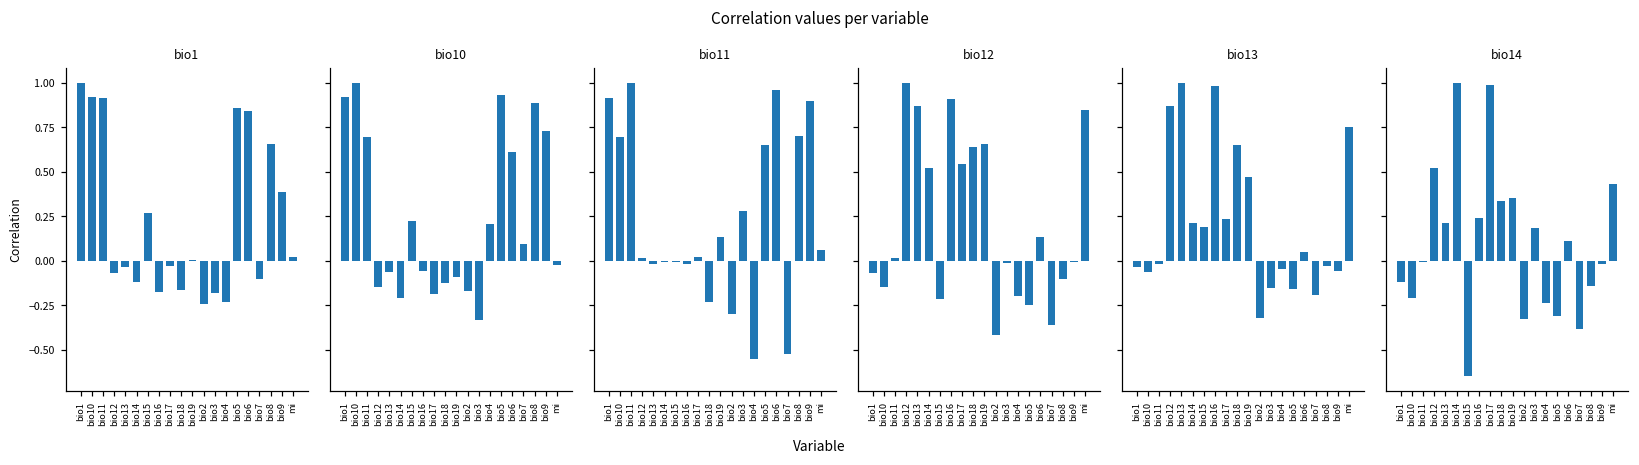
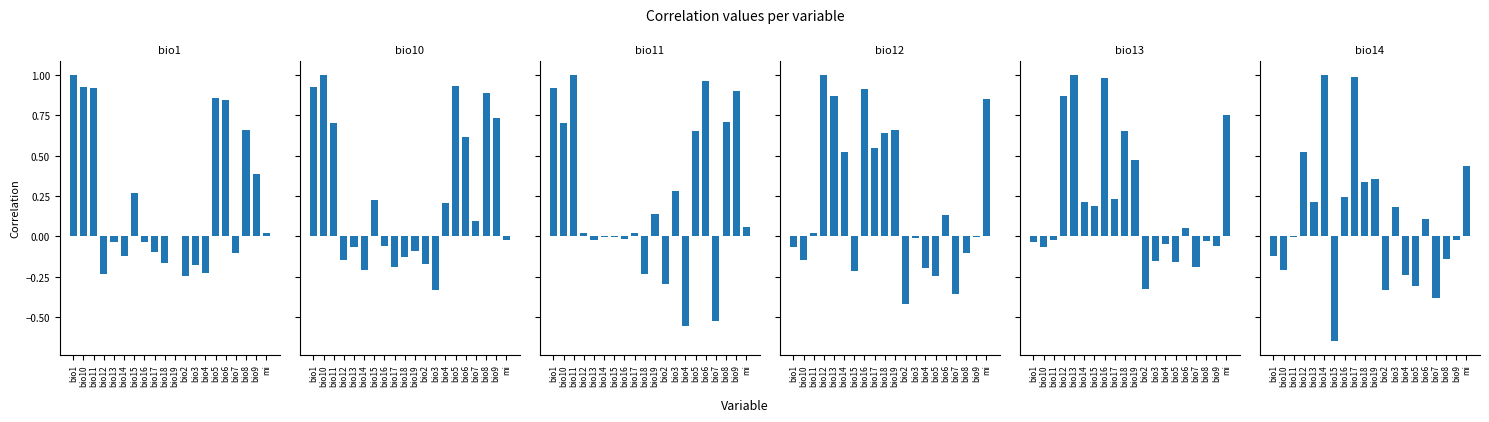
bio1, bio12: -0.07 -> -0.23
bio1, bio16: -0.17 -> -0.03
bio1, bio17: -0.03 -> -0.09
